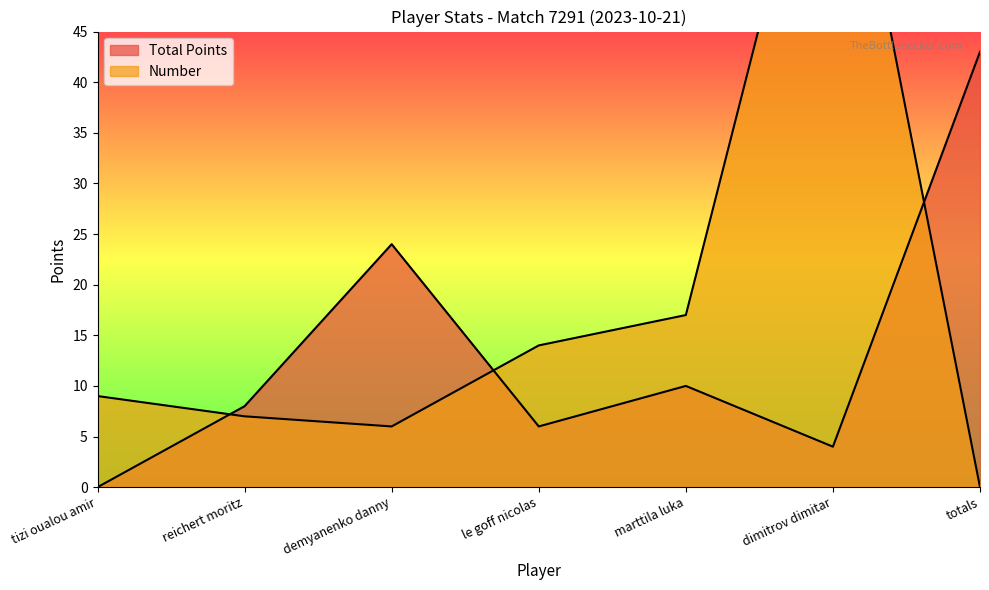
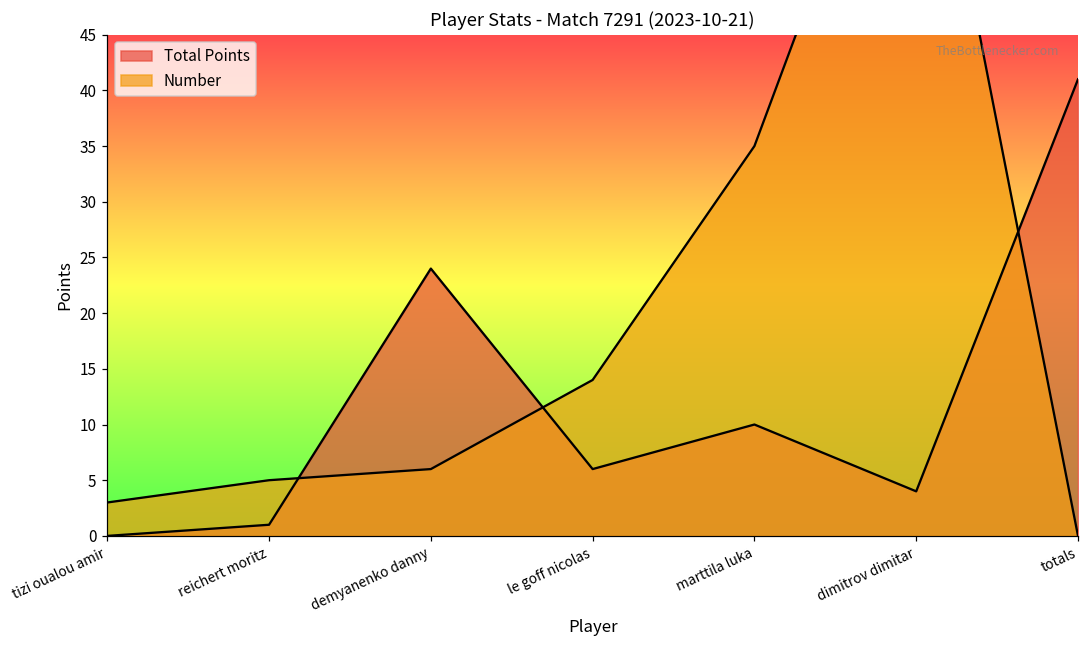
Number, tizi oualou amir: 9 -> 3
Total Points, reichert moritz: 8 -> 1
Number, reichert moritz: 7 -> 5
Number, marttila luka: 17 -> 35
Total Points, totals: 43 -> 41
